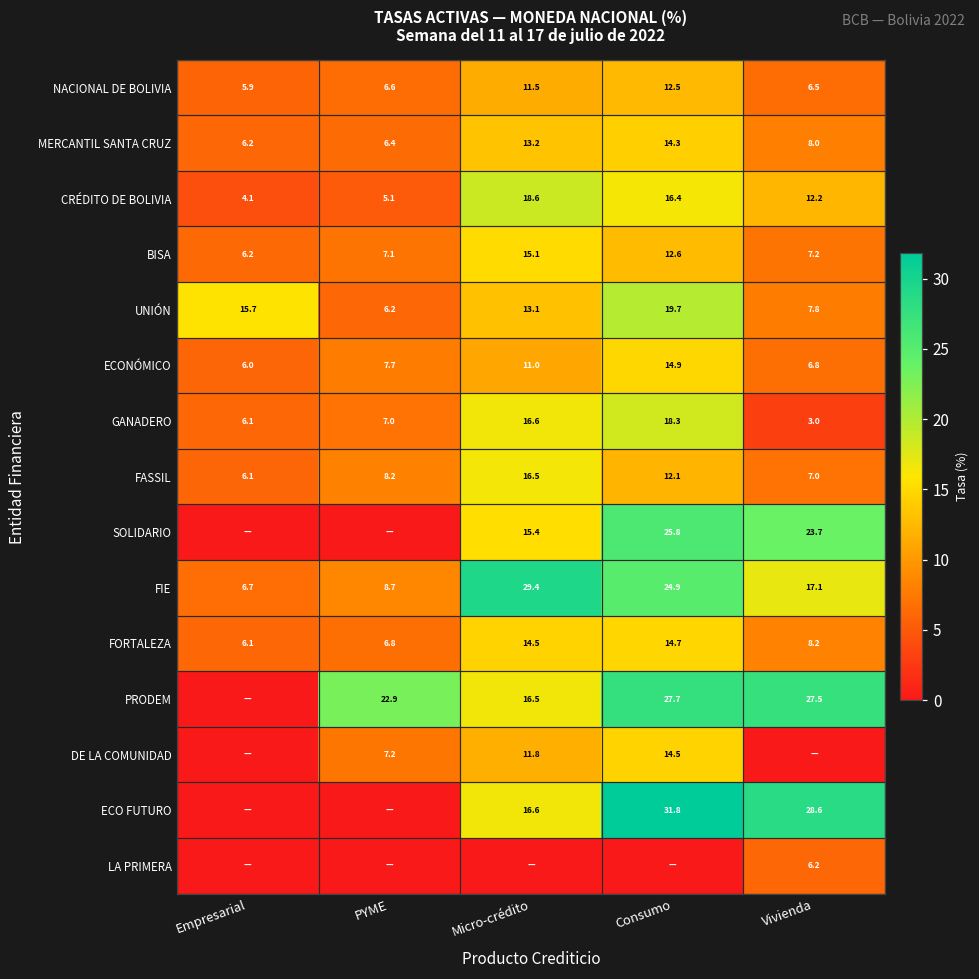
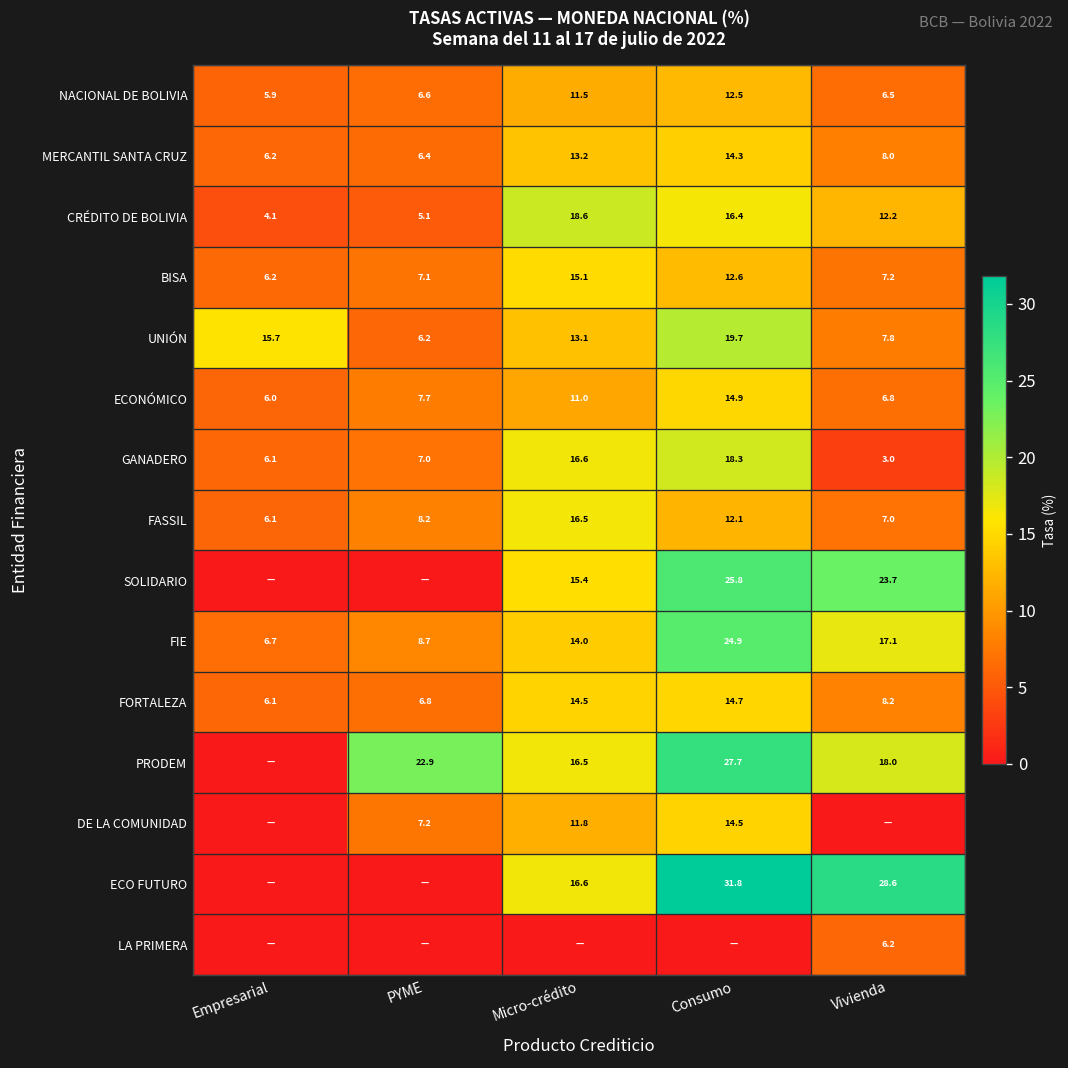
FIE, Micro-crédito: 29.4 -> 14.0
PRODEM, Vivienda: 27.5 -> 18.0
